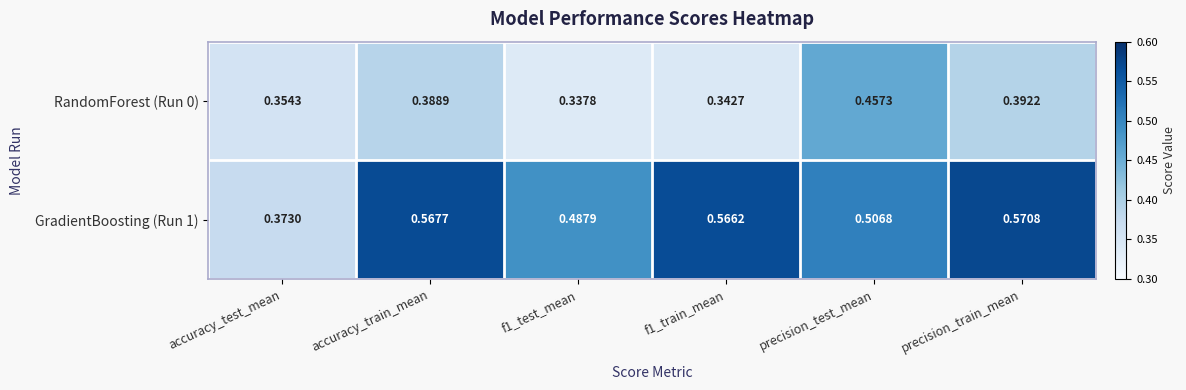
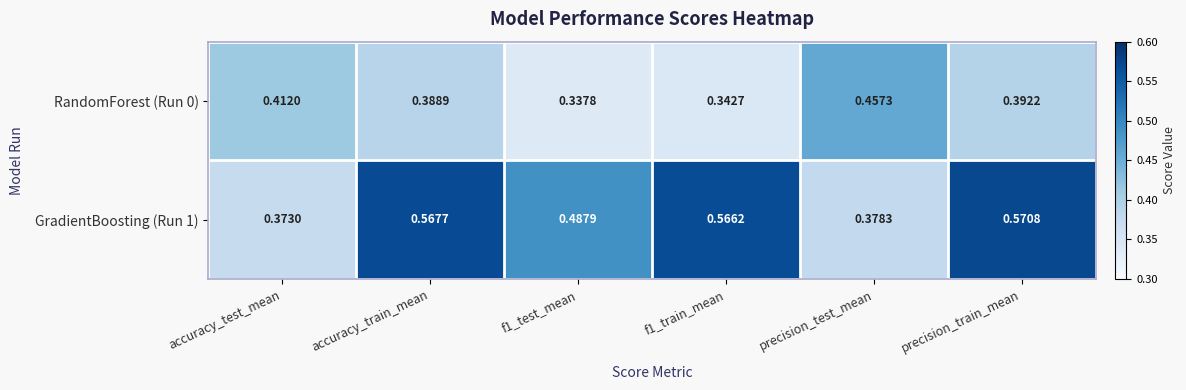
RandomForest (Run 0), accuracy_test_mean: 0.3543 -> 0.4120
GradientBoosting (Run 1), precision_test_mean: 0.5068 -> 0.3783
